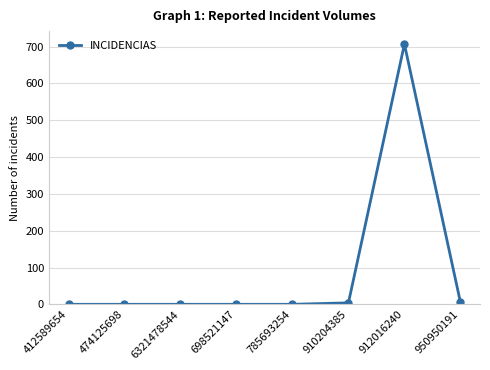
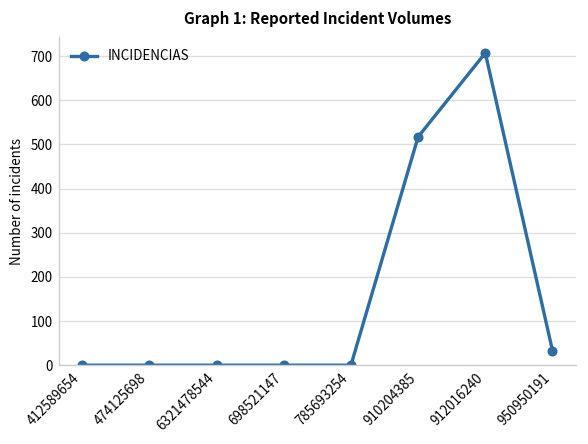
910204385: 0 -> 520
950950191: 10 -> 30
